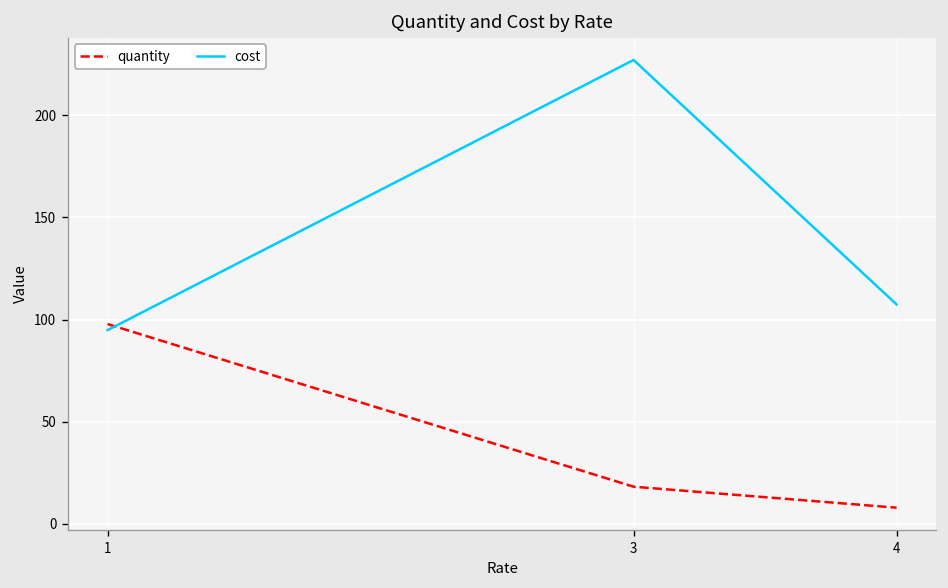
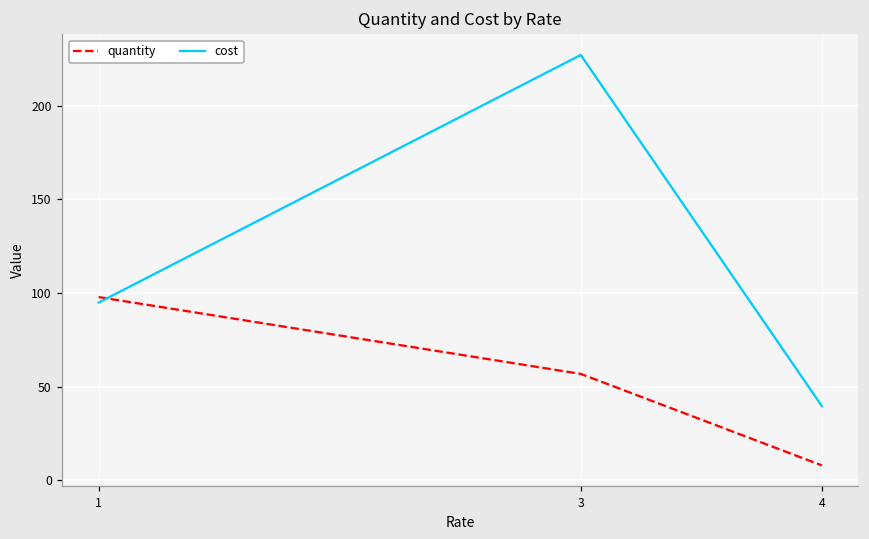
quantity, 3: 18 -> 57
cost, 4: 107 -> 40
